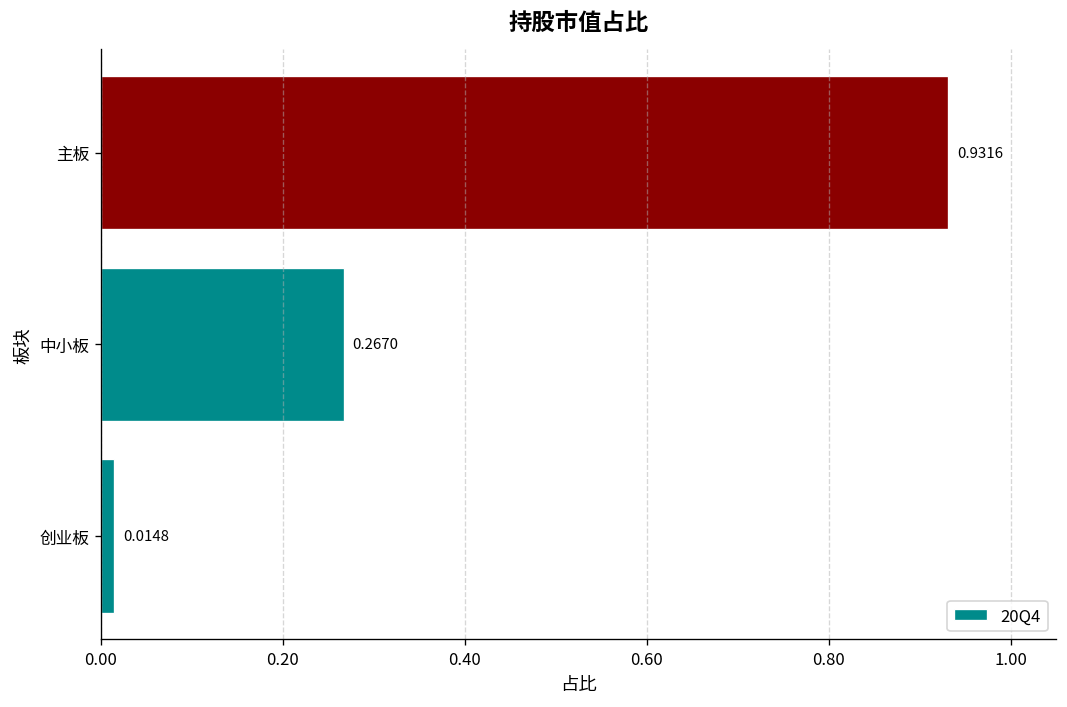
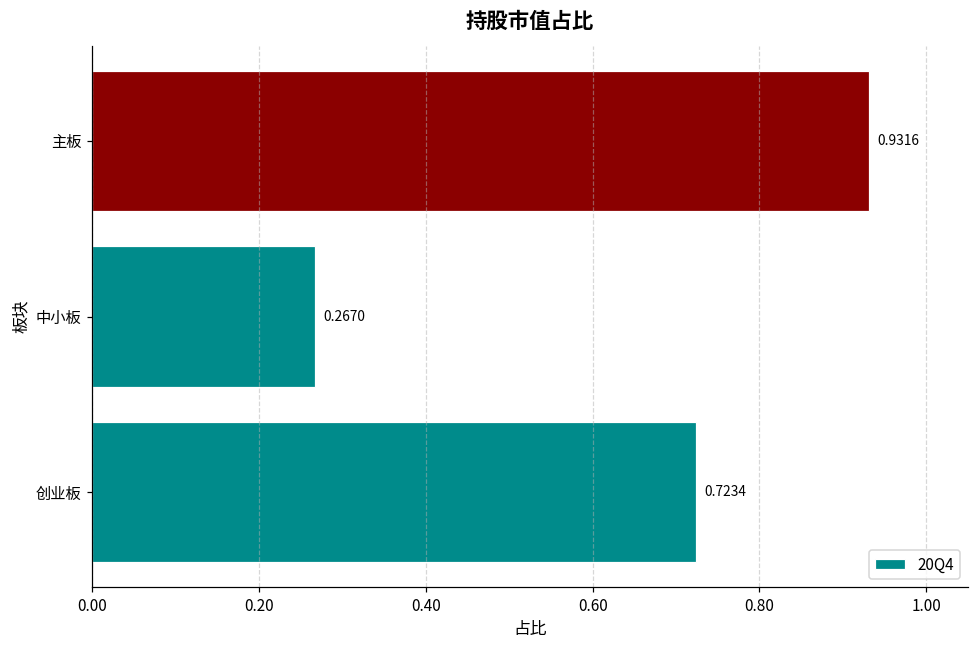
创业板: 0.0148 -> 0.7234
